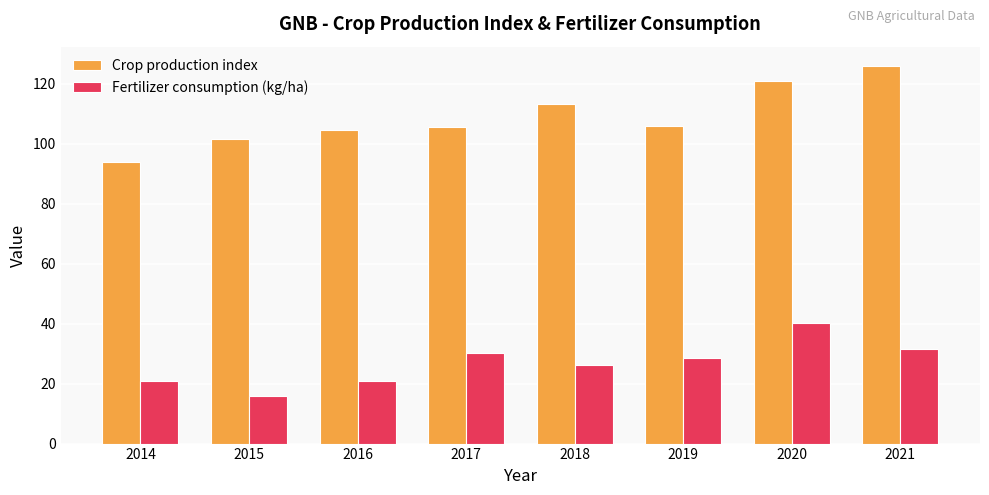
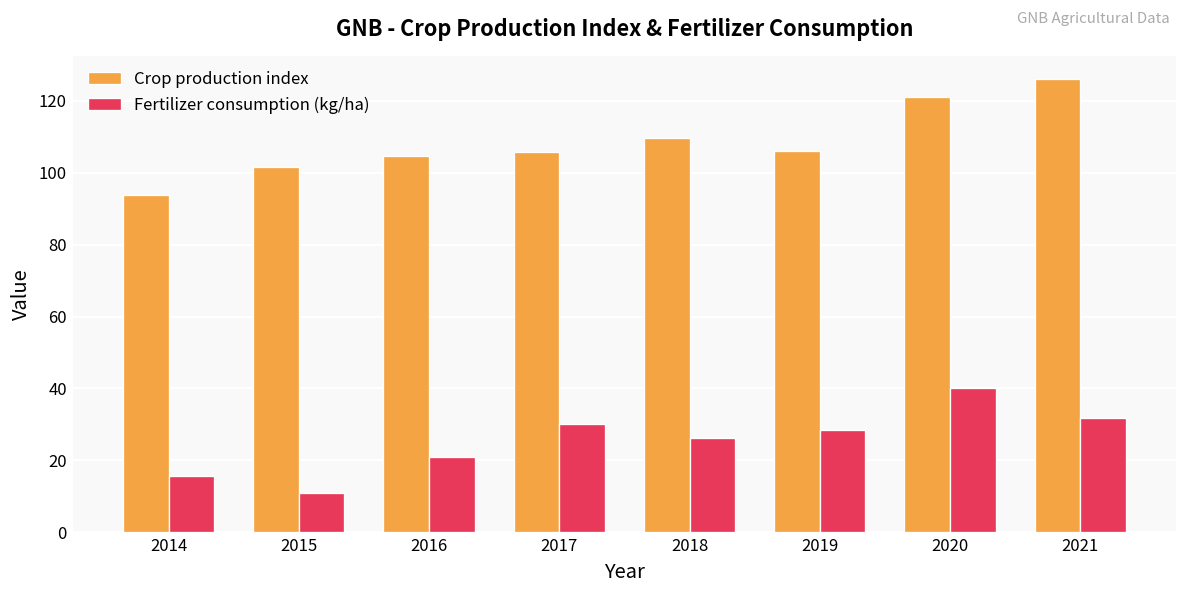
Fertilizer consumption (kg/ha), 2014: 21 -> 16
Fertilizer consumption (kg/ha), 2015: 16 -> 11
Crop production index, 2018: 113 -> 110
